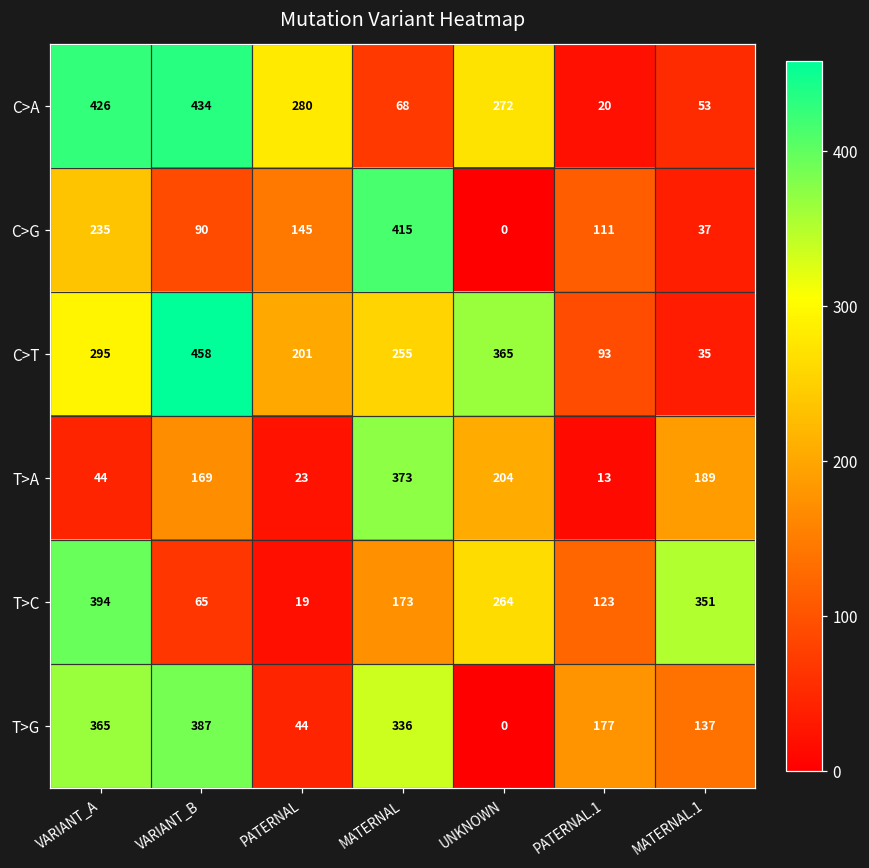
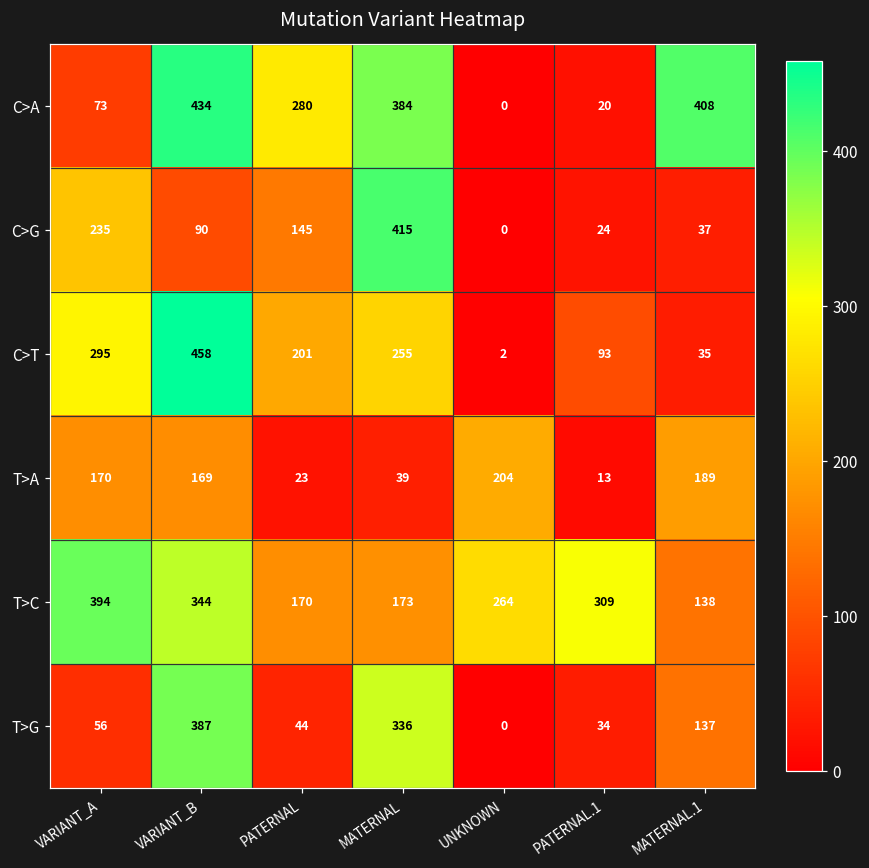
C>A, VARIANT_A: 426 -> 73
C>A, MATERNAL: 68 -> 384
C>A, UNKNOWN: 272 -> 0
C>A, MATERNAL.1: 53 -> 408
C>G, PATERNAL.1: 111 -> 24
C>T, UNKNOWN: 365 -> 2
T>A, VARIANT_A: 44 -> 170
T>A, MATERNAL: 373 -> 39
T>C, VARIANT_B: 65 -> 344
T>C, PATERNAL: 19 -> 170
T>C, PATERNAL.1: 123 -> 309
T>C, MATERNAL.1: 351 -> 138
T>G, VARIANT_A: 365 -> 56
T>G, PATERNAL.1: 177 -> 34
